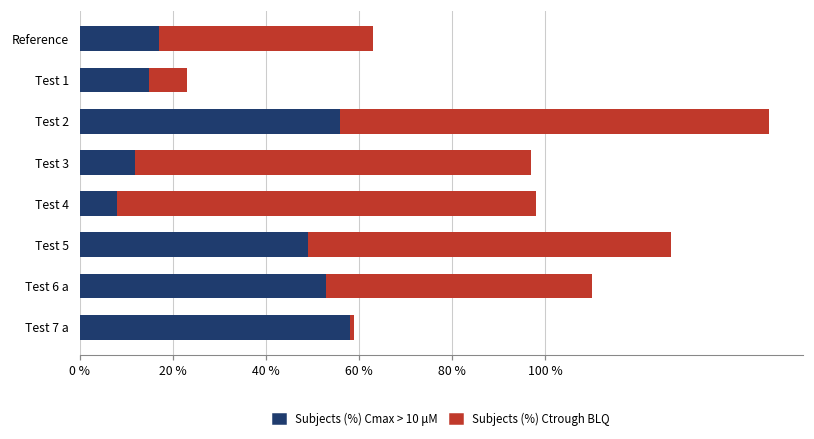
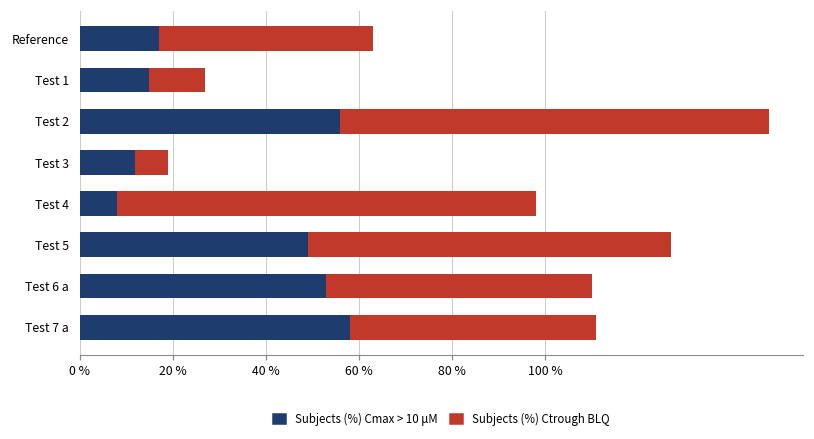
Subjects (%) Ctrough BLQ, Test 1: 8 % -> 12 %
Subjects (%) Ctrough BLQ, Test 3: 85 % -> 7 %
Subjects (%) Ctrough BLQ, Test 7 a: 1 % -> 53 %
